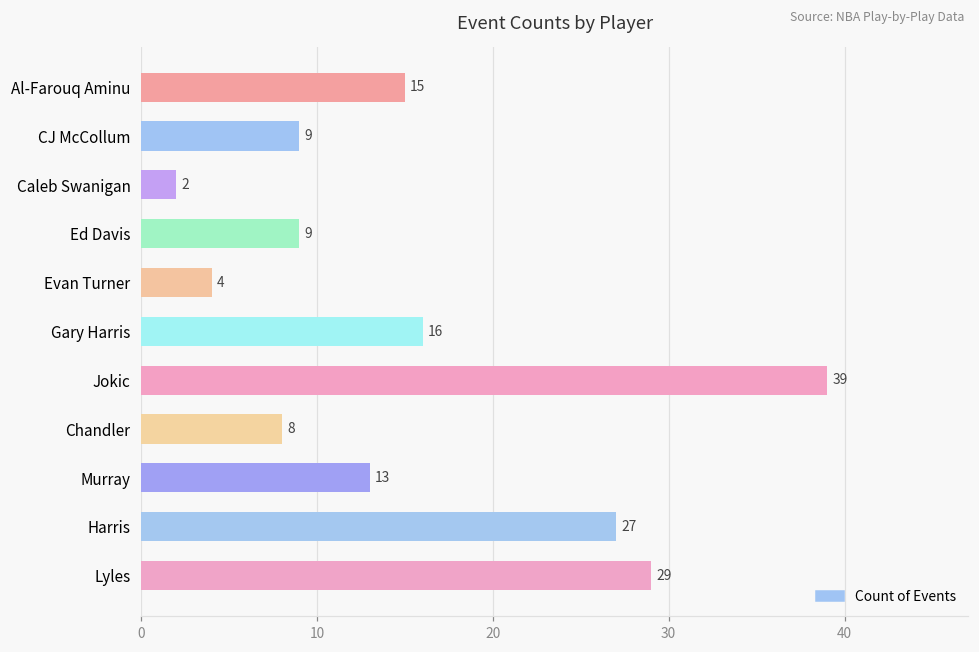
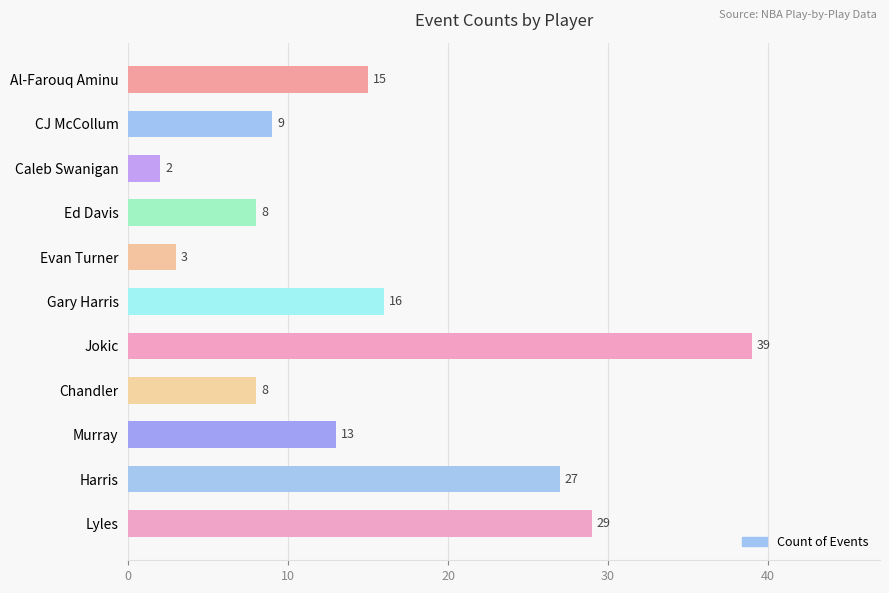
Ed Davis: 9 -> 8
Evan Turner: 4 -> 3
